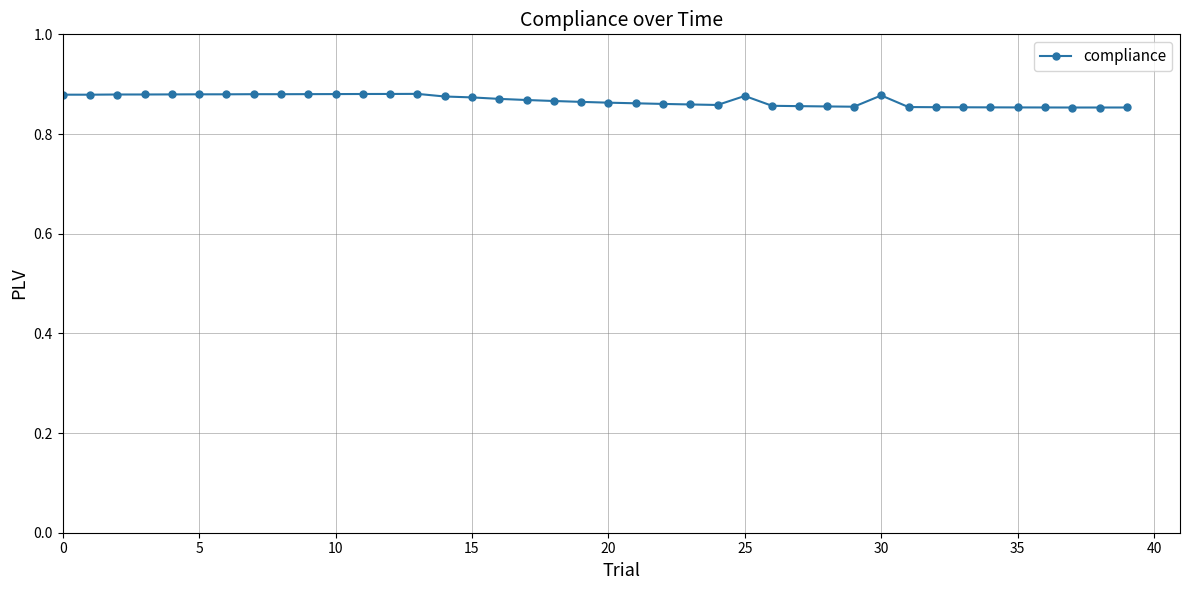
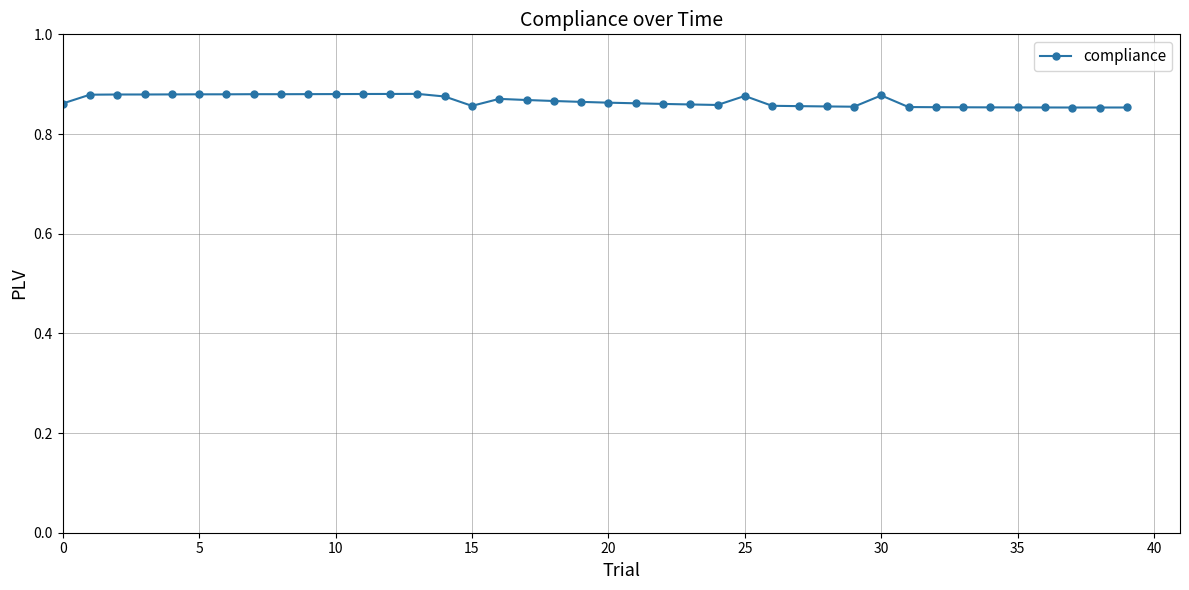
0: 0.88 -> 0.86
15: 0.87 -> 0.86
